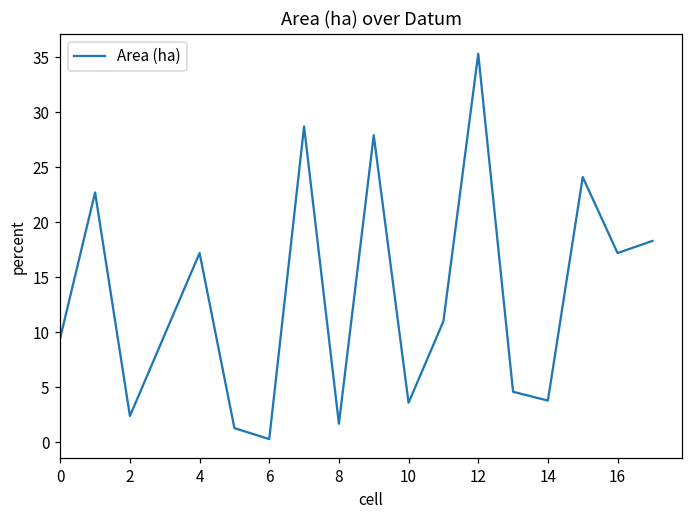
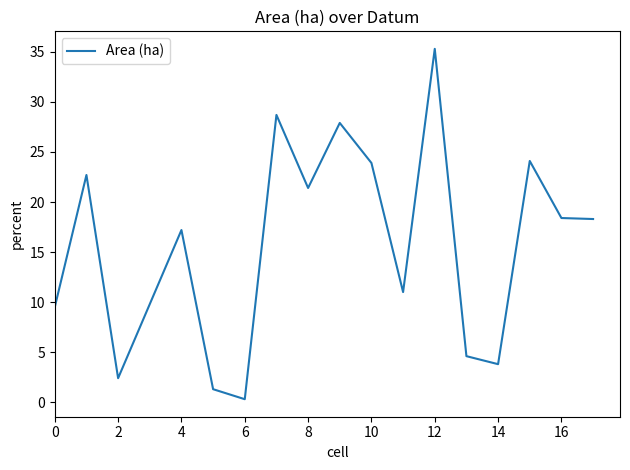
8: 1.7 -> 21.4
10: 3.6 -> 23.9
16: 17.2 -> 18.4
